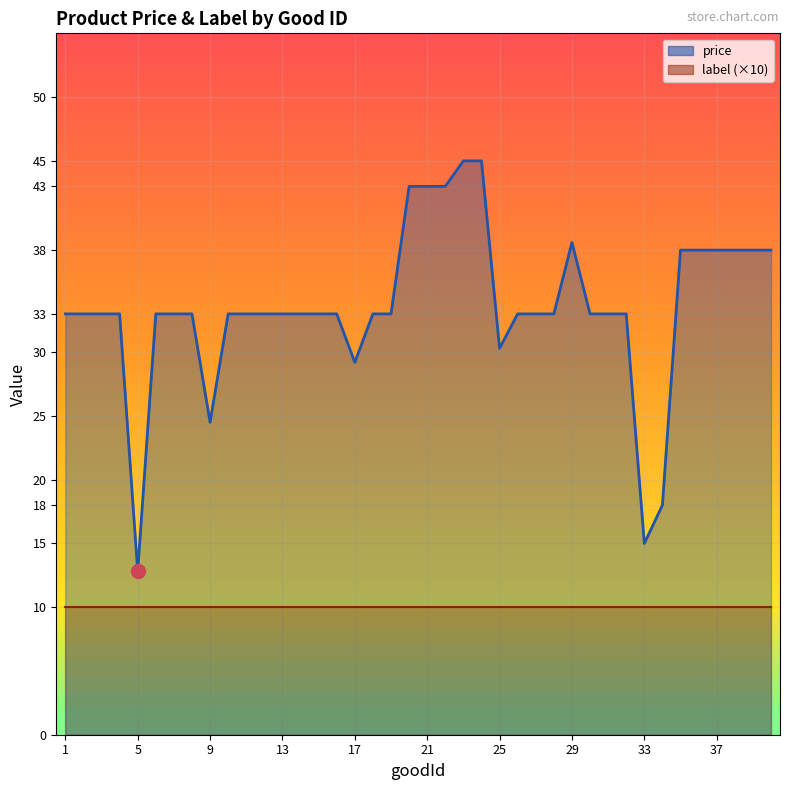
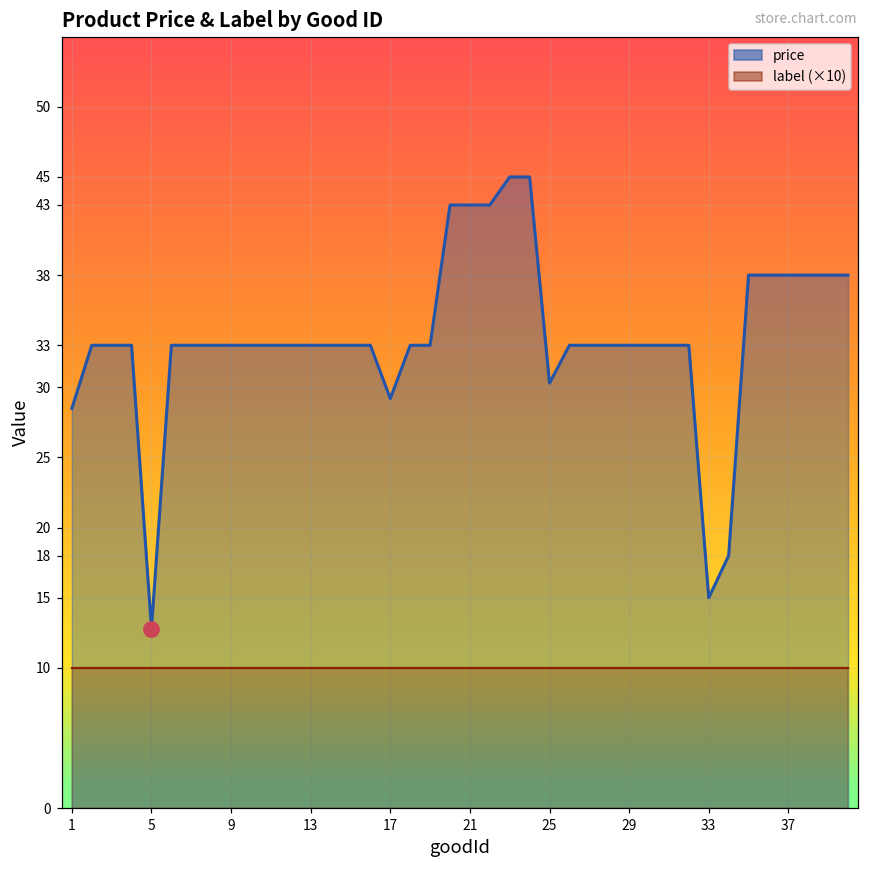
price, 1: 33.0 -> 28.5
price, 9: 24.5 -> 33.0
price, 29: 38.6 -> 33.0
